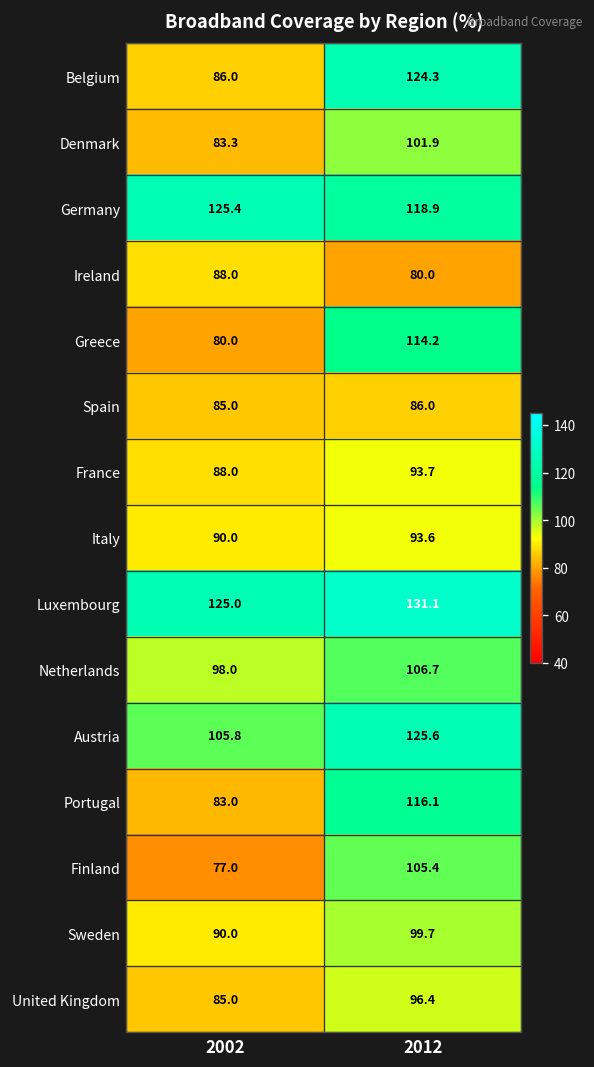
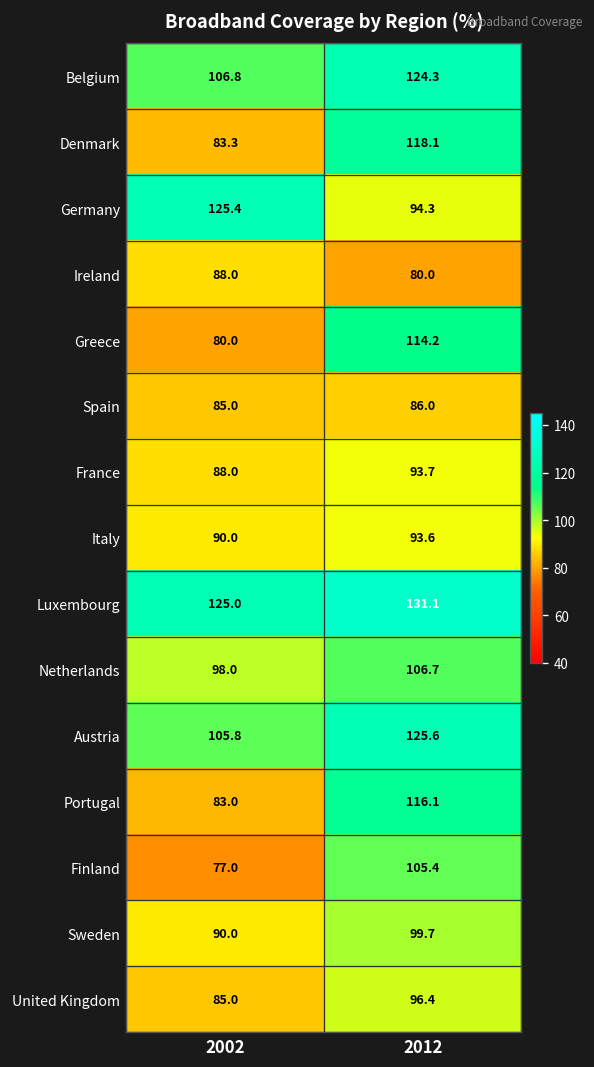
Belgium, 2002: 86.0 -> 106.8
Denmark, 2012: 101.9 -> 118.1
Germany, 2012: 118.9 -> 94.3
